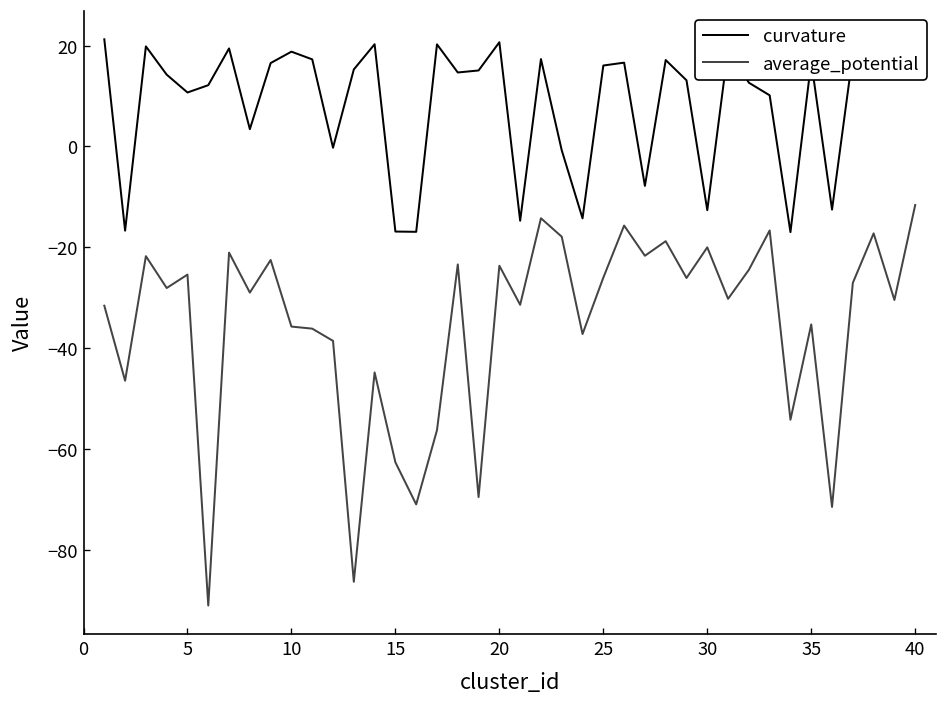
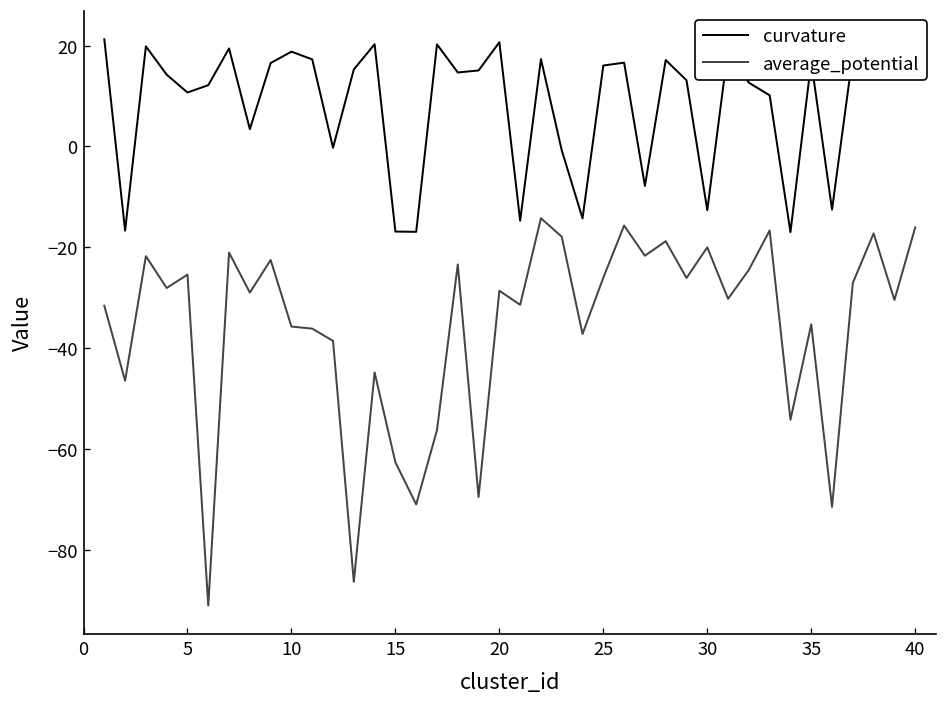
average_potential, 20: -24 -> -29
average_potential, 40: -12 -> -16
